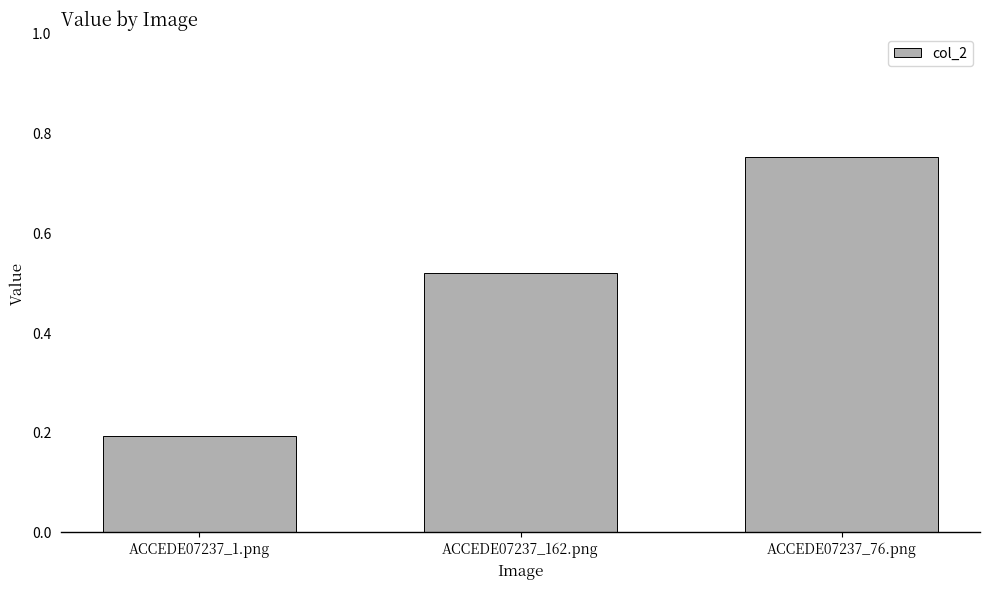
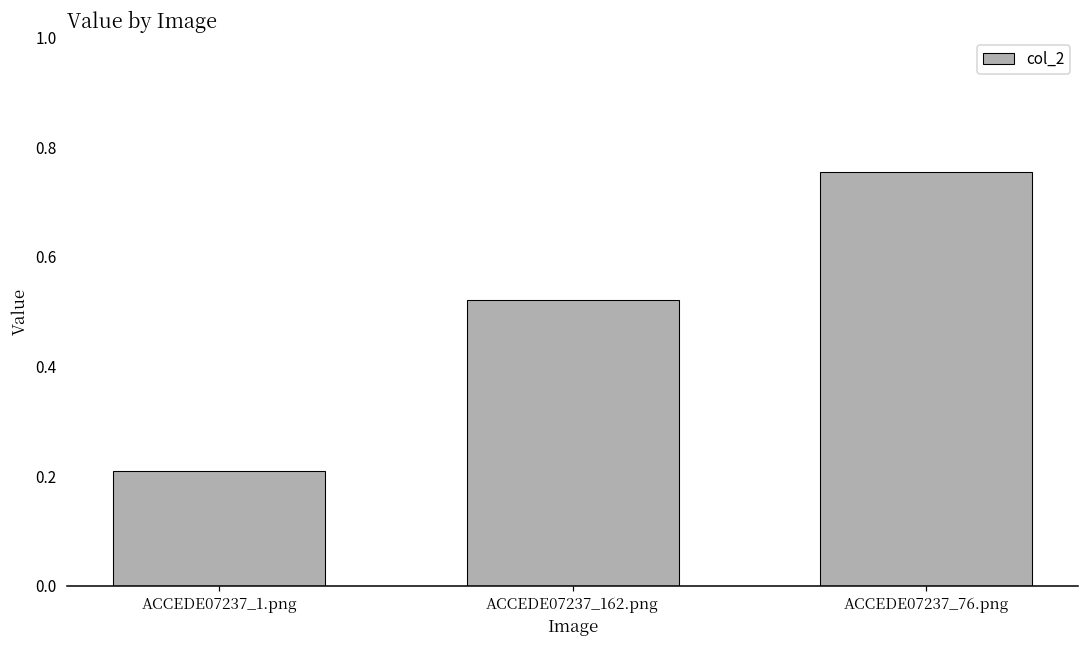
ACCEDE07237_1.png: 0.19 -> 0.21
